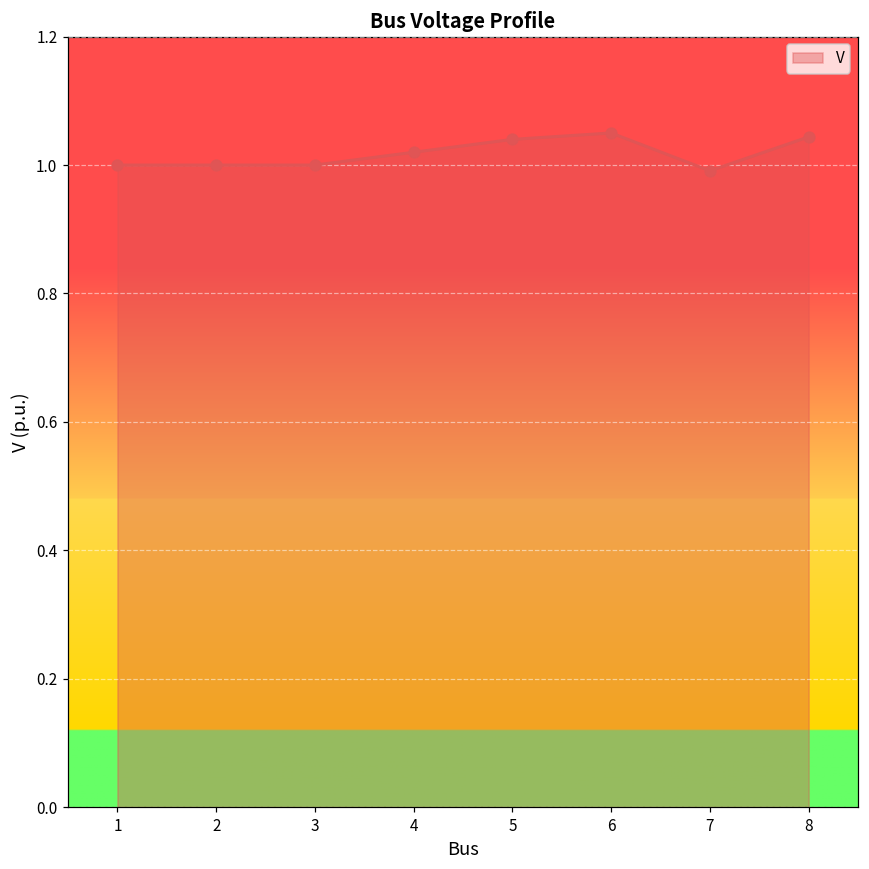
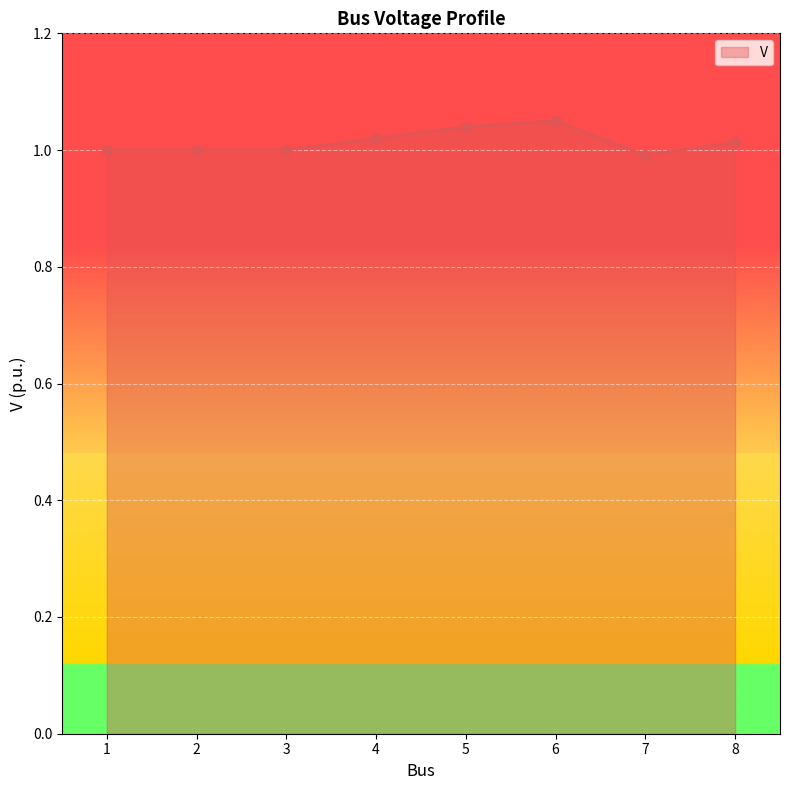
8: 1.04 -> 1.01
